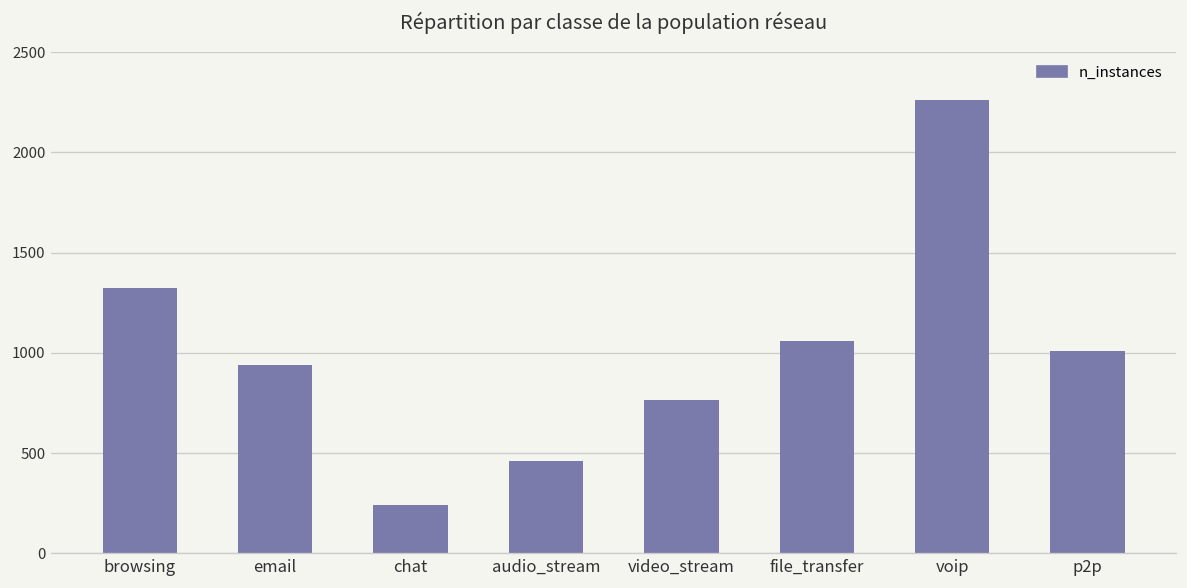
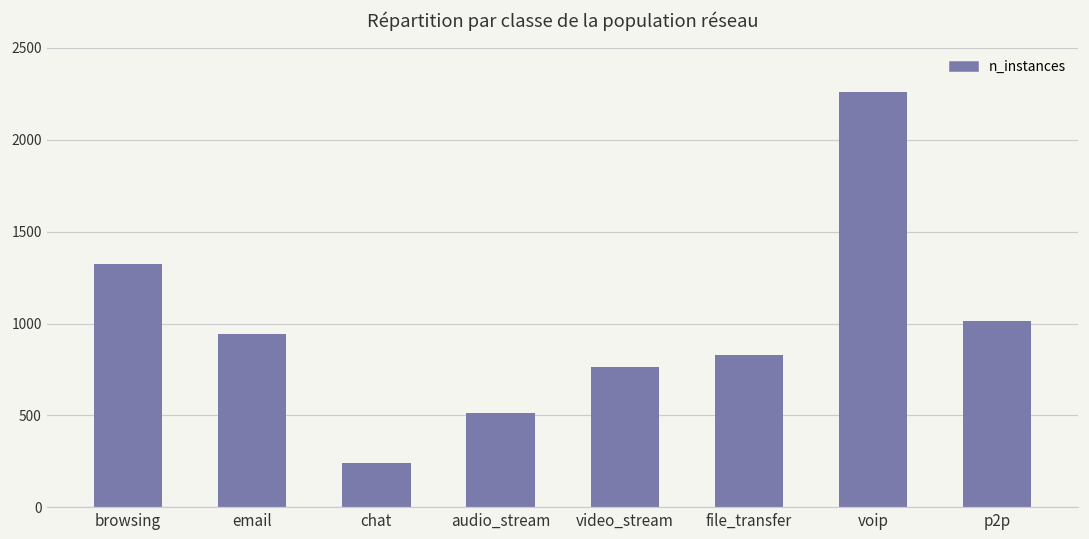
audio_stream: 460 -> 510
file_transfer: 1060 -> 830
